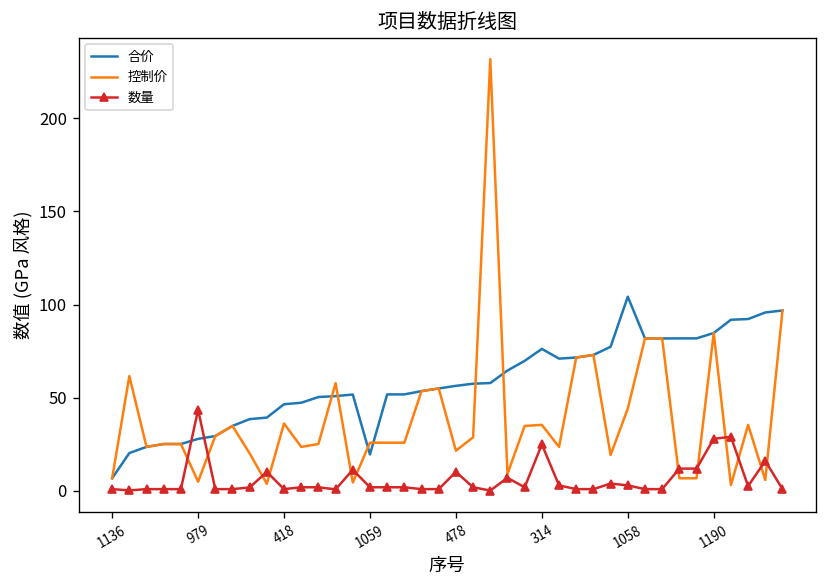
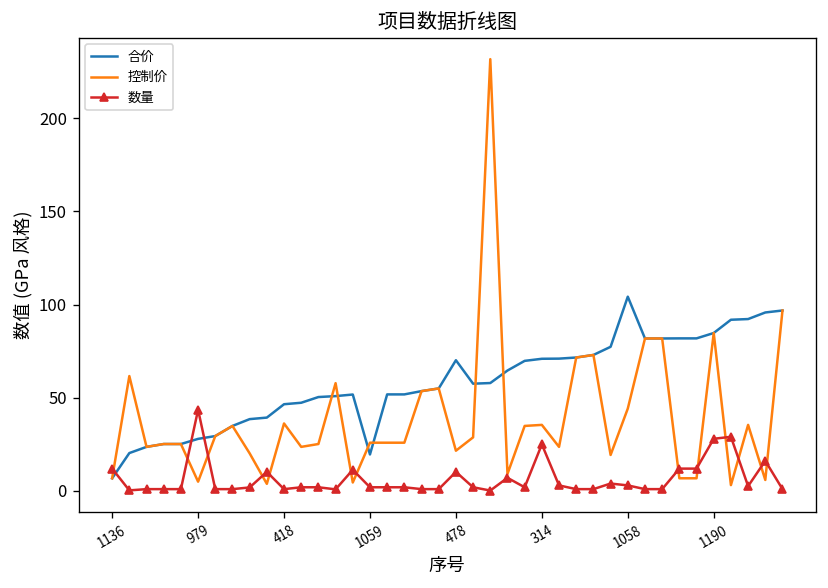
数量, 1136: 1 -> 12
合价, 478: 56 -> 70
合价, 314: 76 -> 71
